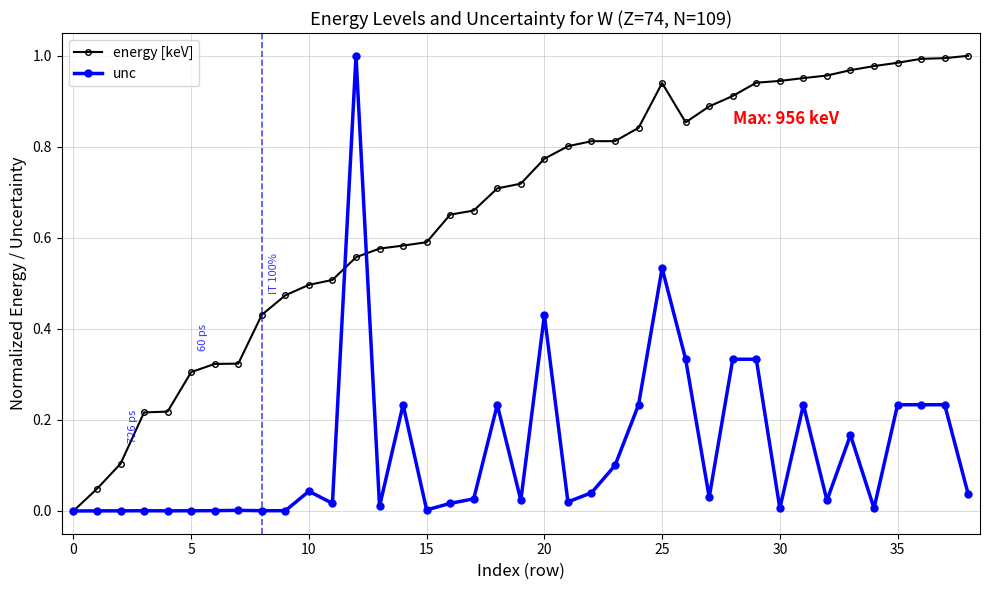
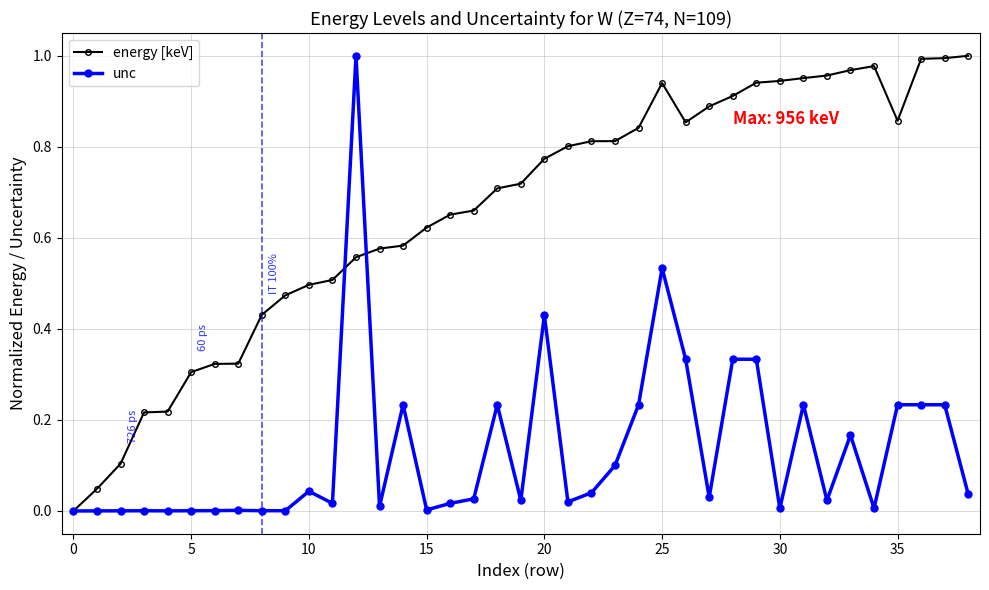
energy [keV], 15: 0.59 -> 0.62
energy [keV], 35: 0.98 -> 0.86
